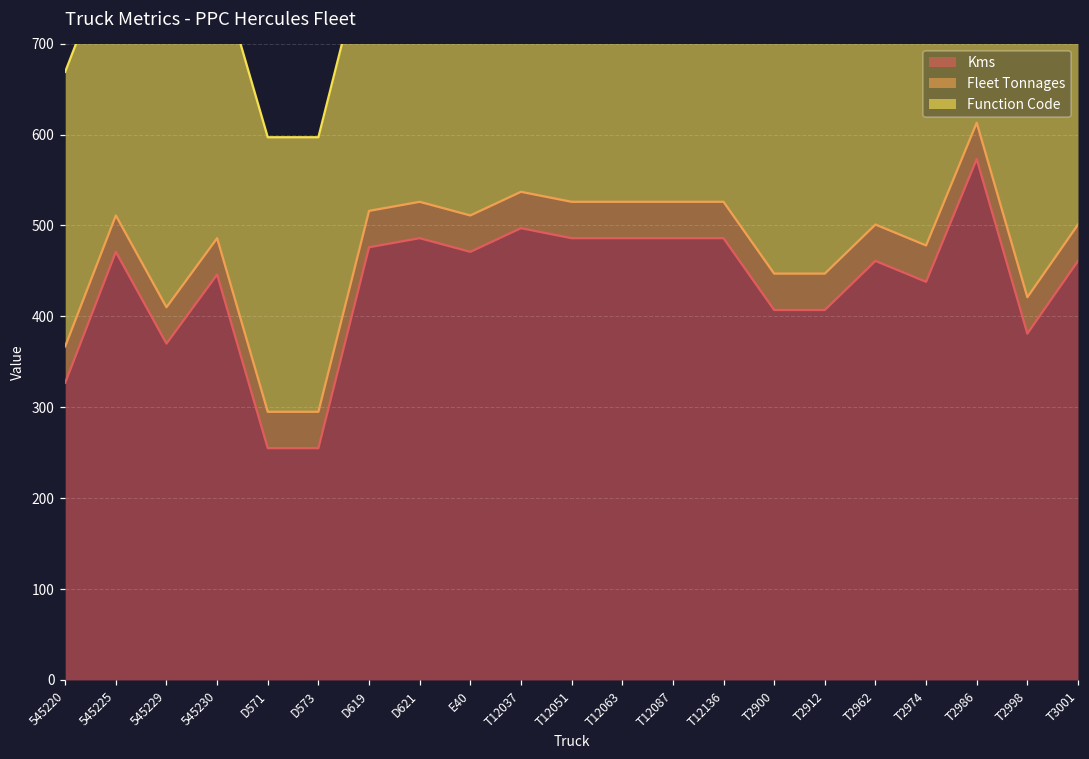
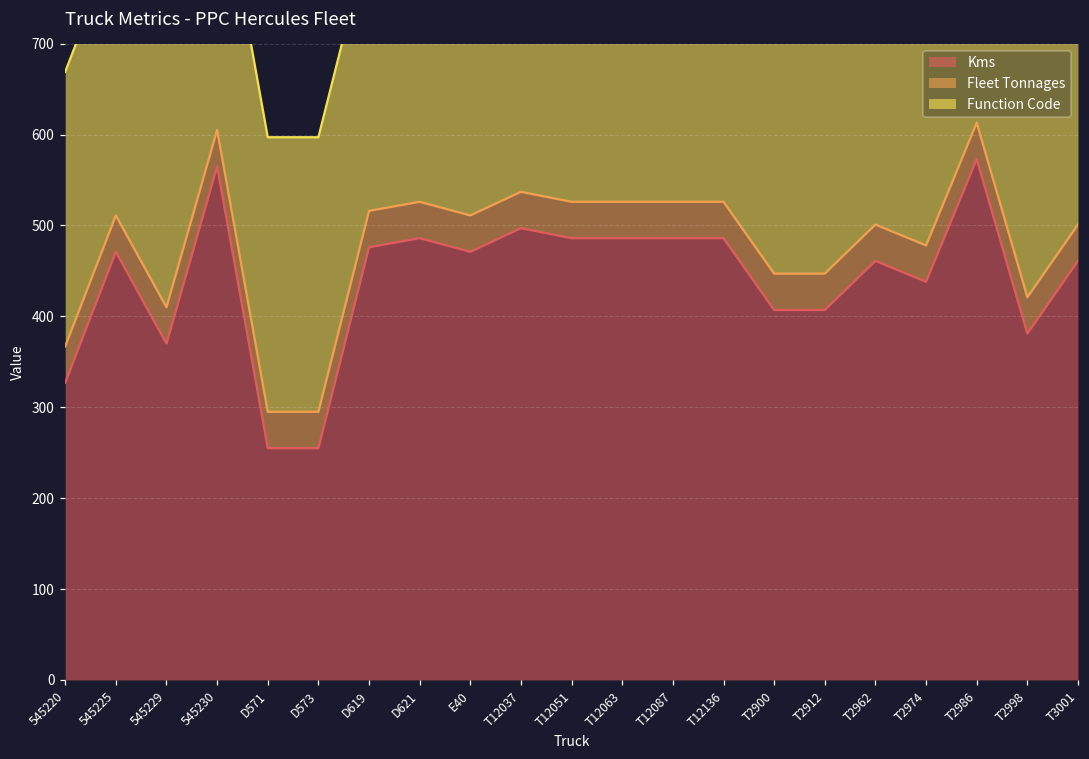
Kms, 545230: 450 -> 570
